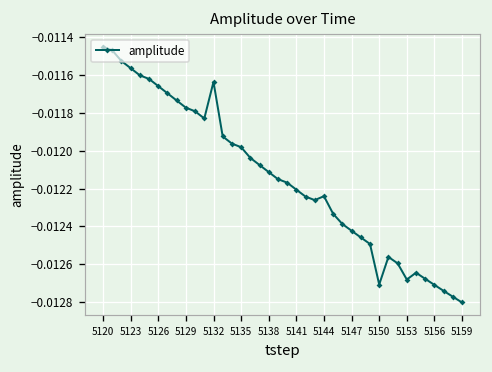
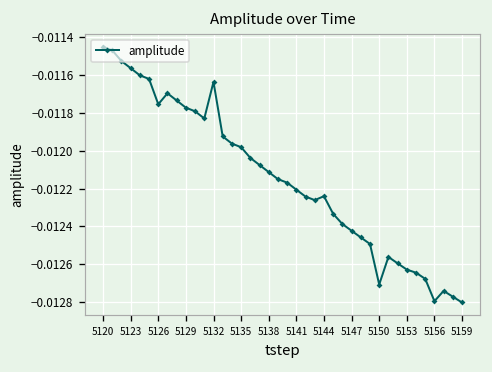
5126: -0.01166 -> -0.01175
5153: -0.01268 -> -0.01263
5156: -0.01271 -> -0.01280
